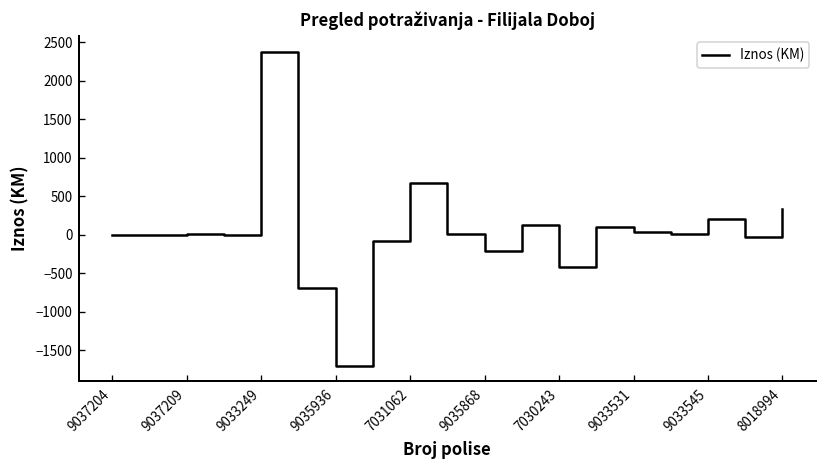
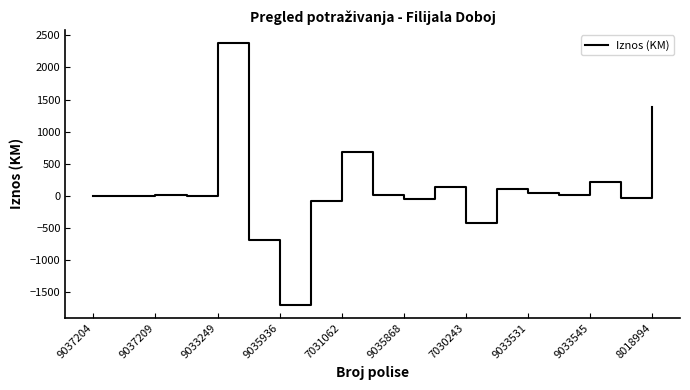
9035868: -200 -> 0
8018994: 300 -> 1400
